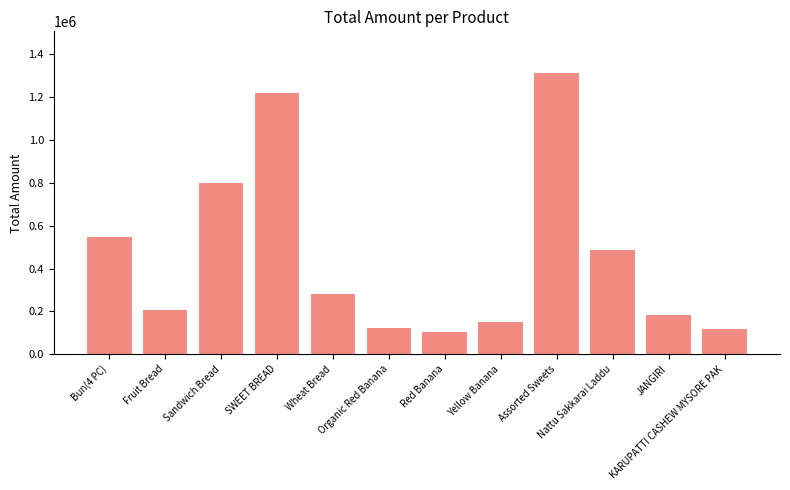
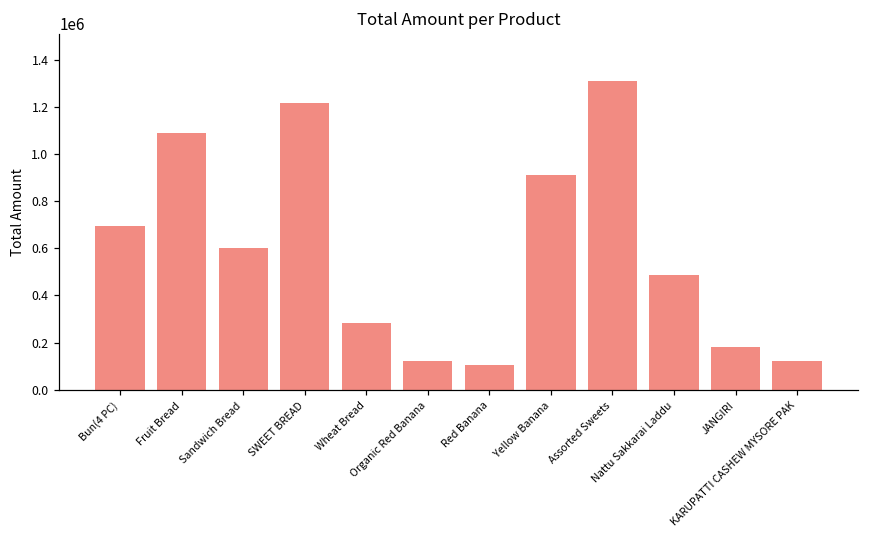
Bun(4 PC): 550000 -> 700000
Fruit Bread: 210000 -> 1090000
Sandwich Bread: 800000 -> 600000
Yellow Banana: 150000 -> 910000
